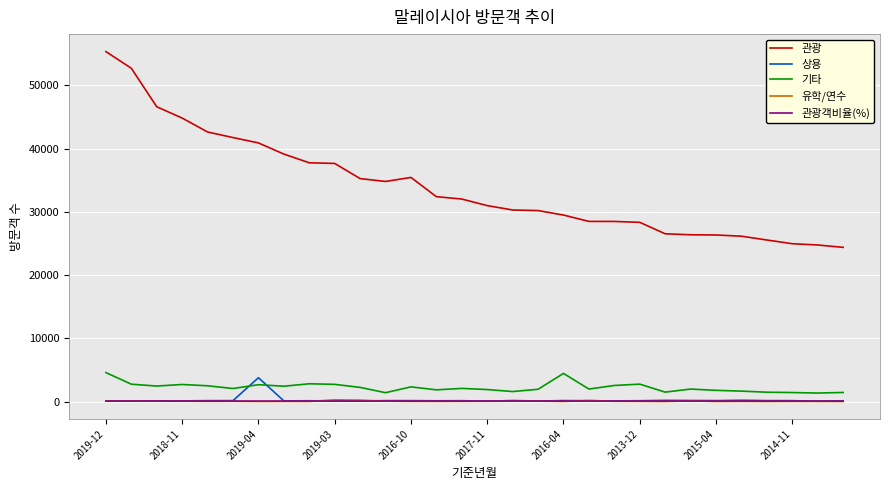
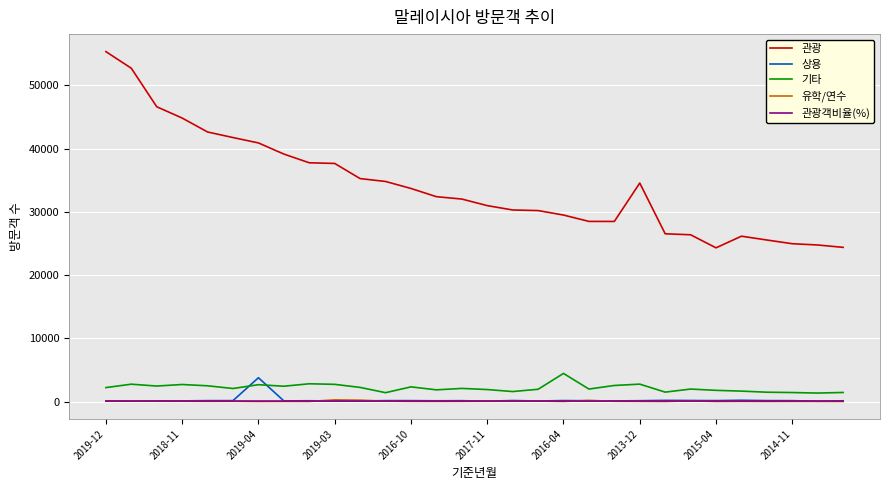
기타, 2019-12: 5000 -> 2000
관광, 2016-10: 35000 -> 34000
관광, 2013-12: 28000 -> 35000
관광, 2015-04: 26000 -> 24000
